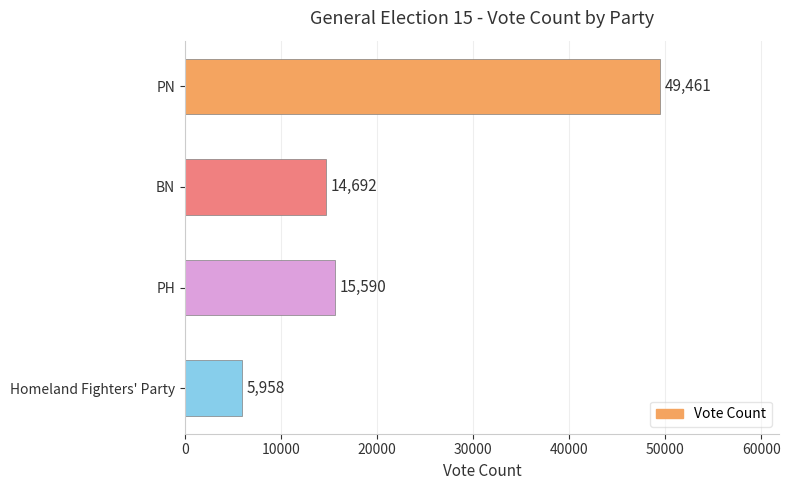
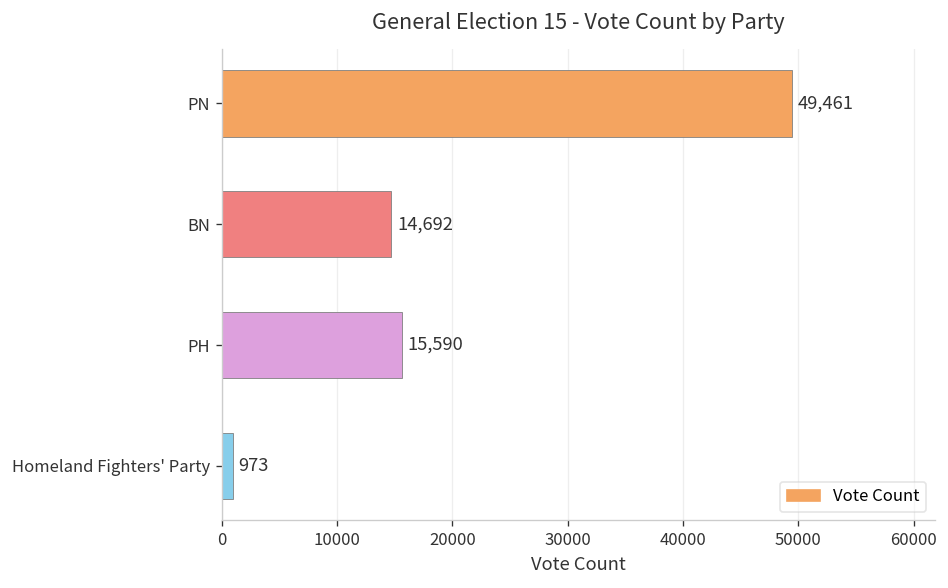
Homeland Fighters' Party: 5,958 -> 973
